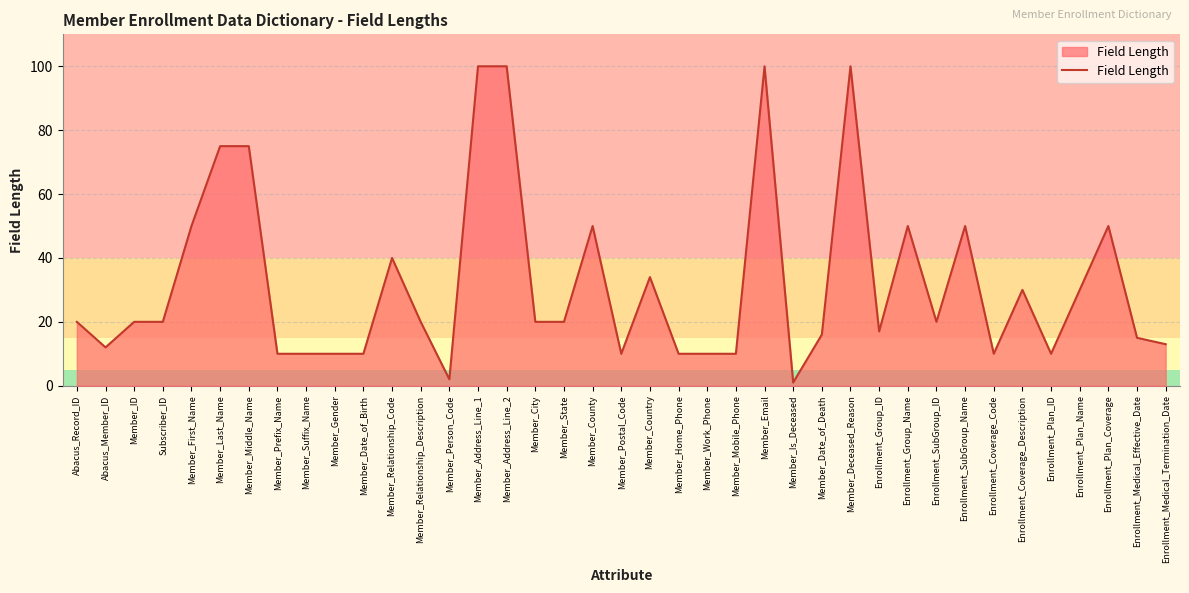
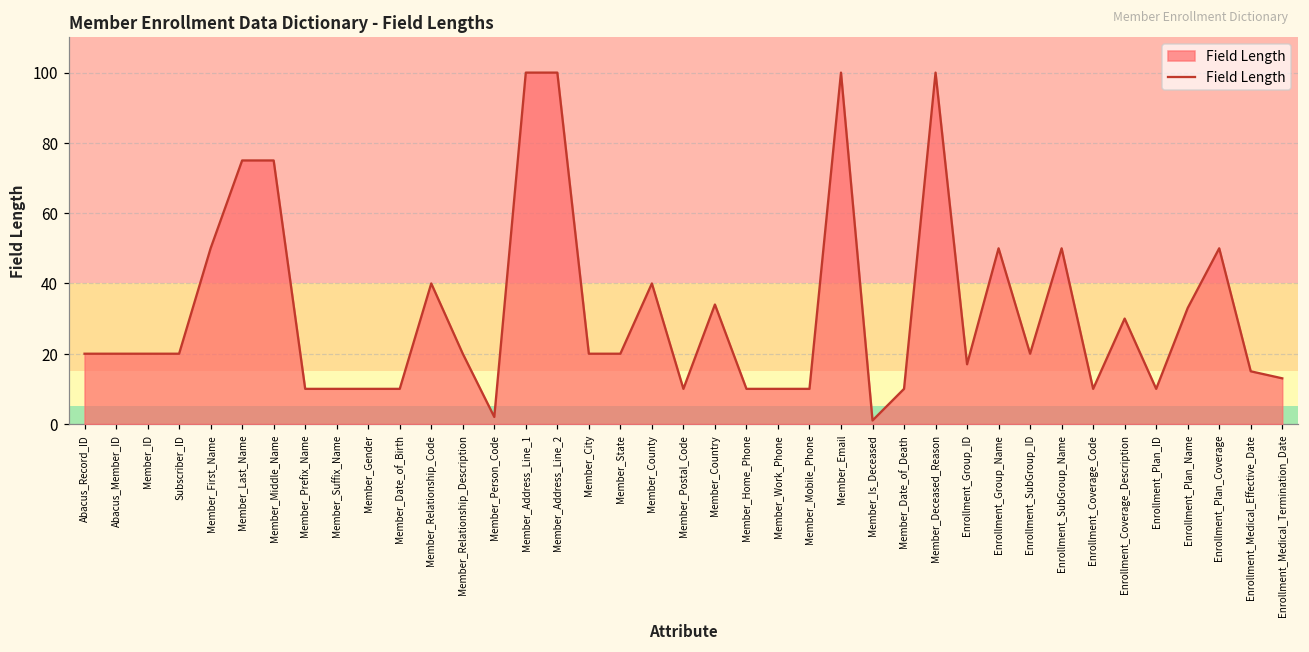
Abacus_Member_ID: 12 -> 20
Member_County: 50 -> 40
Member_Date_of_Death: 16 -> 10
Enrollment_Plan_Name: 30 -> 33
